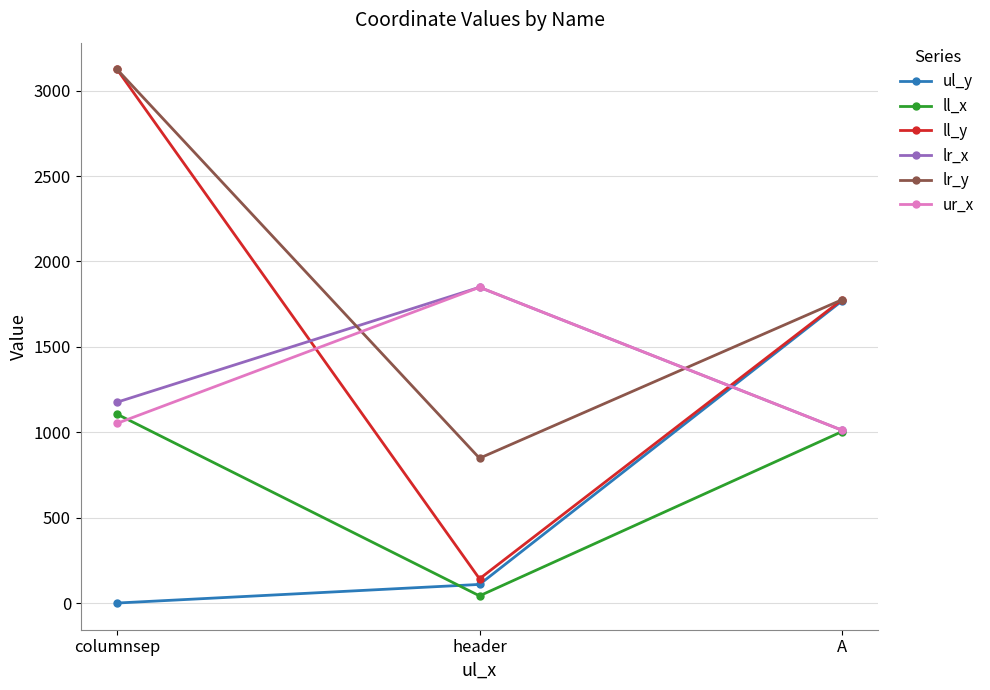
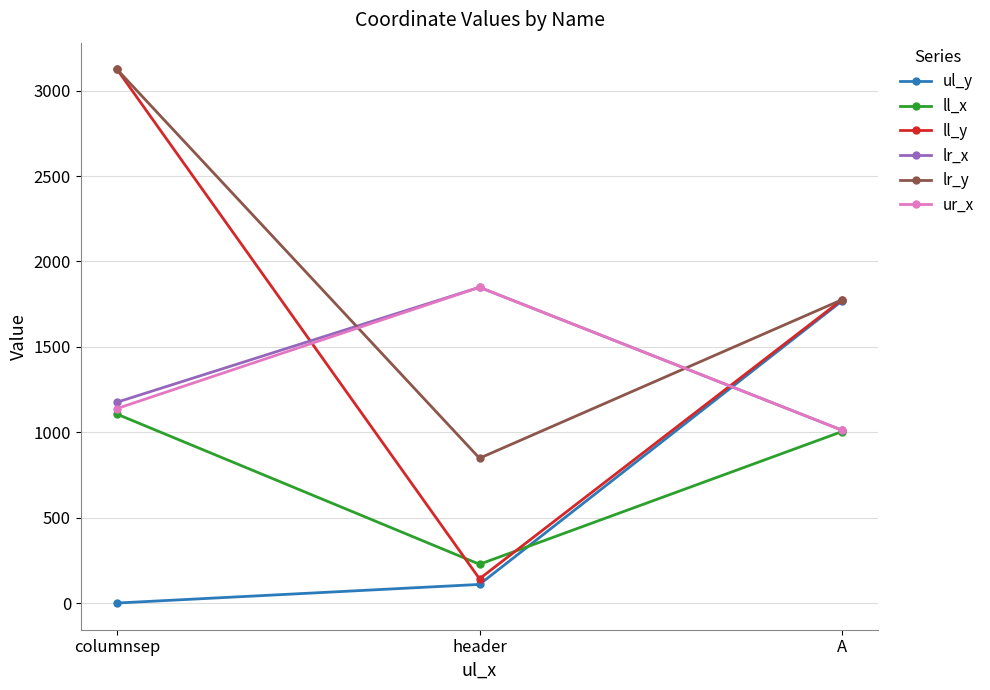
ur_x, columnsep: 1050 -> 1140
ll_x, header: 40 -> 230
